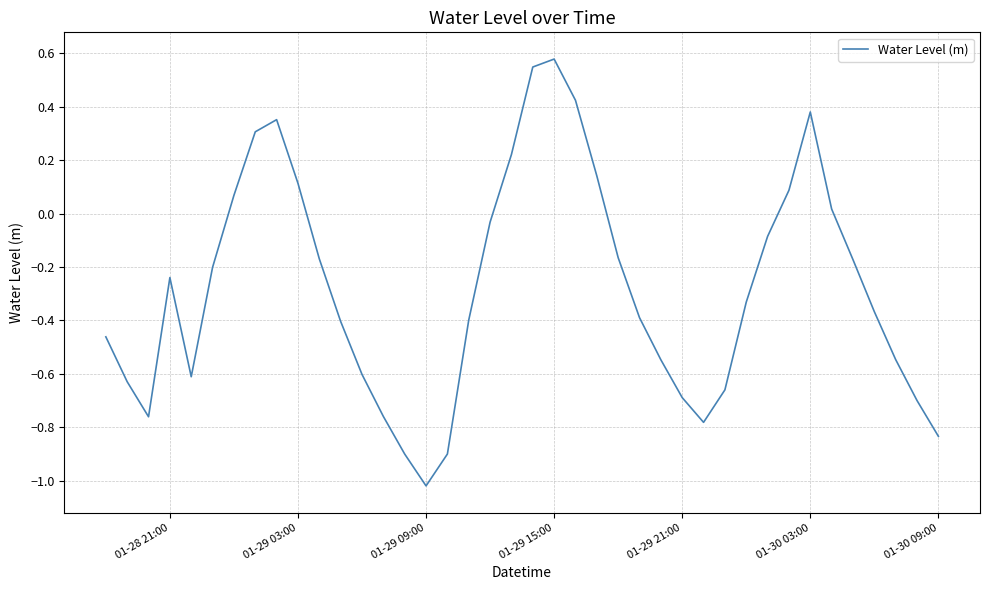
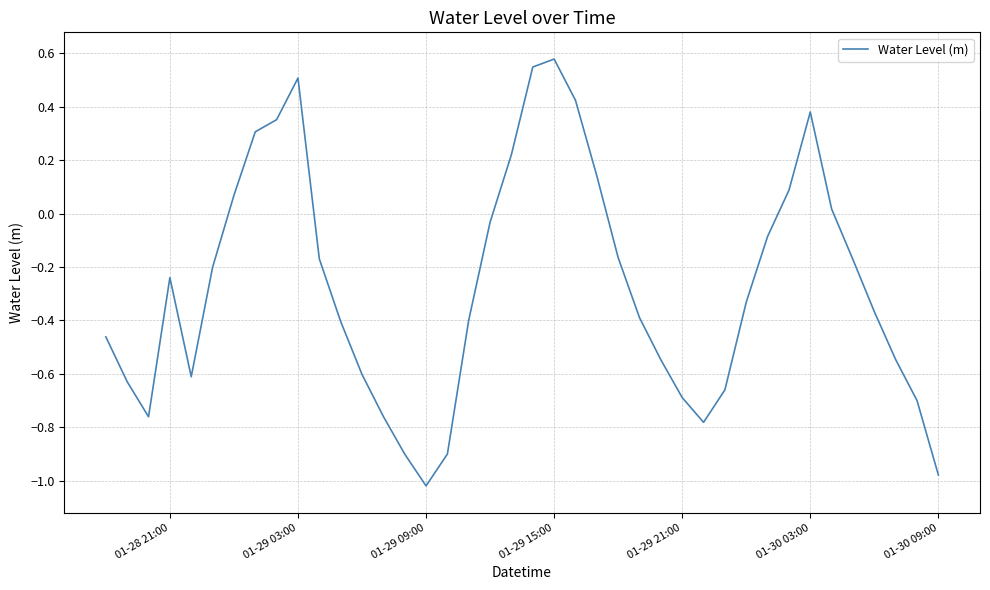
01-29 03:00: 0.11 -> 0.51
01-30 09:00: -0.83 -> -0.98
